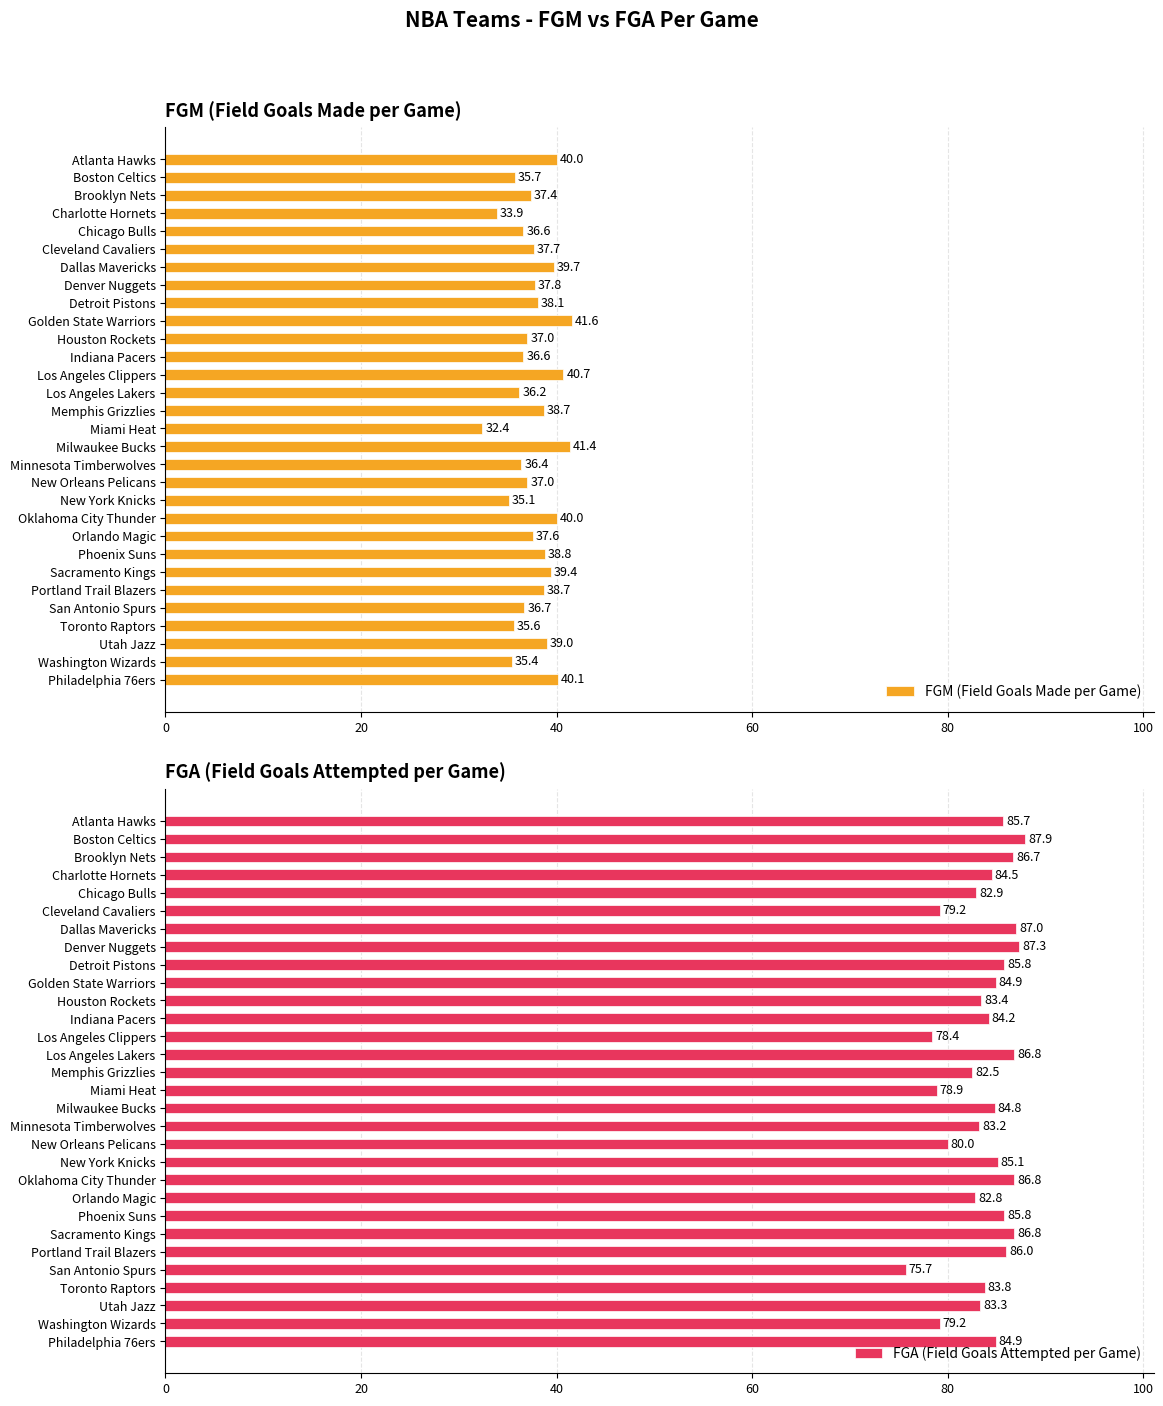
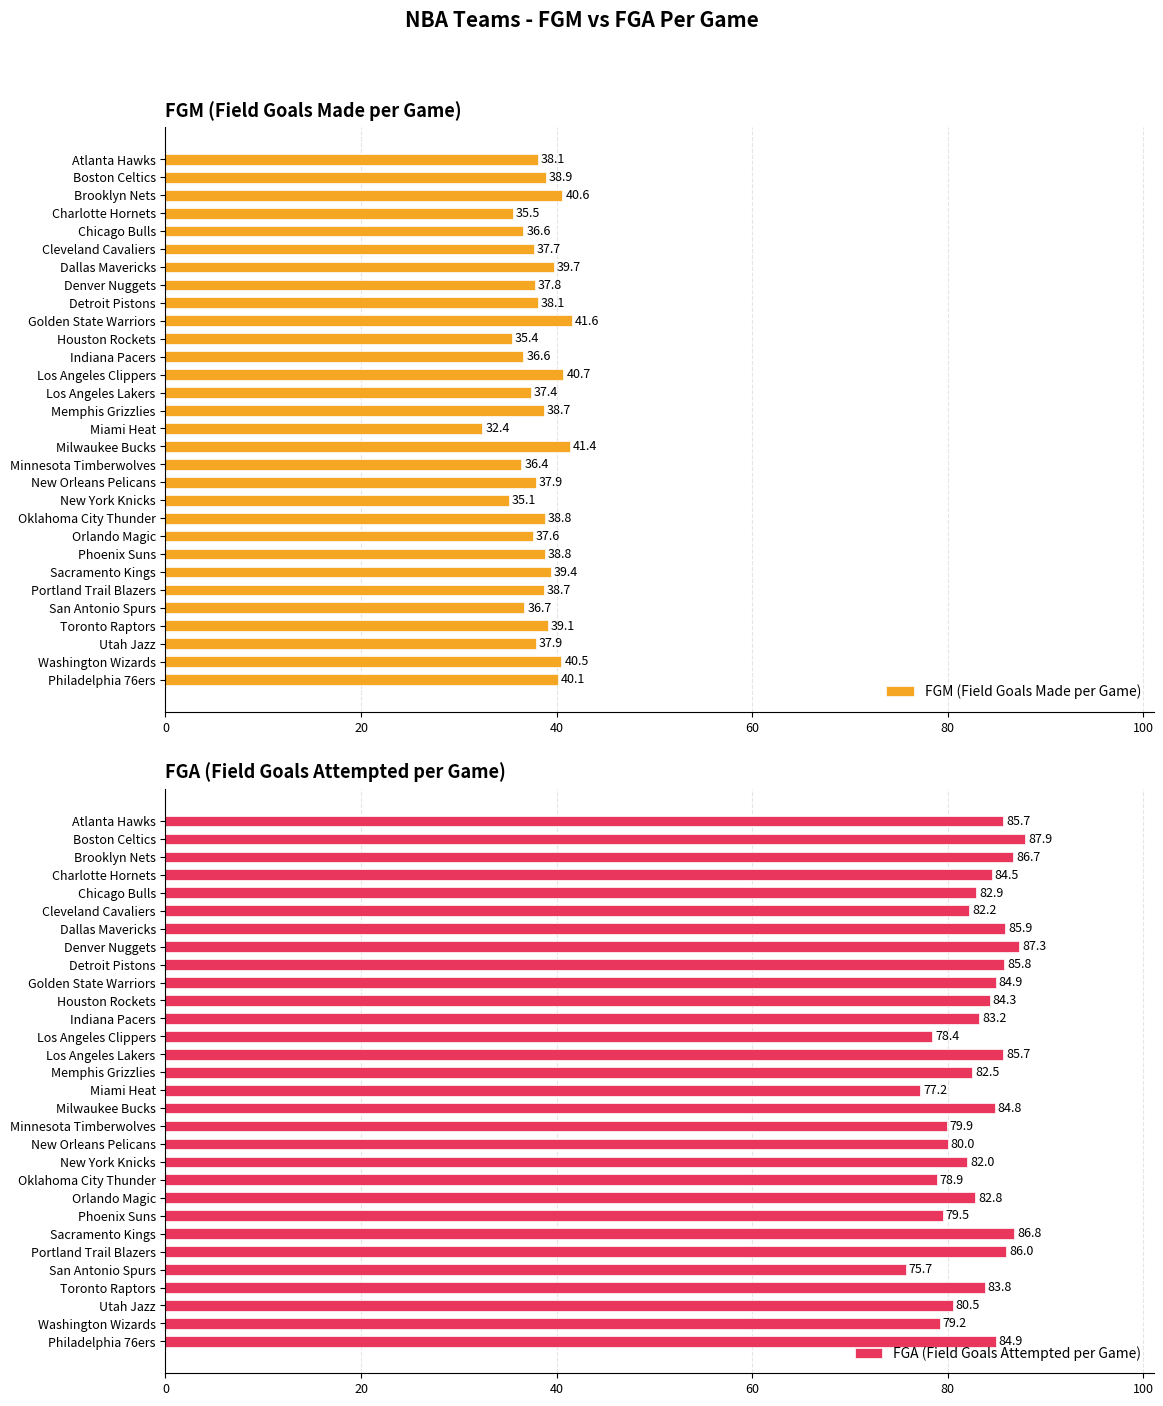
FGM (Field Goals Made per Game), Atlanta Hawks: 40.0 -> 38.1
FGM (Field Goals Made per Game), Boston Celtics: 35.7 -> 38.9
FGM (Field Goals Made per Game), Brooklyn Nets: 37.4 -> 40.6
FGM (Field Goals Made per Game), Charlotte Hornets: 33.9 -> 35.5
FGM (Field Goals Made per Game), Houston Rockets: 37.0 -> 35.4
FGM (Field Goals Made per Game), Los Angeles Lakers: 36.2 -> 37.4
FGM (Field Goals Made per Game), New Orleans Pelicans: 37.0 -> 37.9
FGM (Field Goals Made per Game), Oklahoma City Thunder: 40.0 -> 38.8
FGM (Field Goals Made per Game), Toronto Raptors: 35.6 -> 39.1
FGM (Field Goals Made per Game), Utah Jazz: 39.0 -> 37.9
FGM (Field Goals Made per Game), Washington Wizards: 35.4 -> 40.5
FGA (Field Goals Attempted per Game), Cleveland Cavaliers: 79.2 -> 82.2
FGA (Field Goals Attempted per Game), Dallas Mavericks: 87.0 -> 85.9
FGA (Field Goals Attempted per Game), Houston Rockets: 83.4 -> 84.3
FGA (Field Goals Attempted per Game), Indiana Pacers: 84.2 -> 83.2
FGA (Field Goals Attempted per Game), Los Angeles Lakers: 86.8 -> 85.7
FGA (Field Goals Attempted per Game), Miami Heat: 78.9 -> 77.2
FGA (Field Goals Attempted per Game), Minnesota Timberwolves: 83.2 -> 79.9
FGA (Field Goals Attempted per Game), New York Knicks: 85.1 -> 82.0
FGA (Field Goals Attempted per Game), Oklahoma City Thunder: 86.8 -> 78.9
FGA (Field Goals Attempted per Game), Phoenix Suns: 85.8 -> 79.5
FGA (Field Goals Attempted per Game), Utah Jazz: 83.3 -> 80.5
